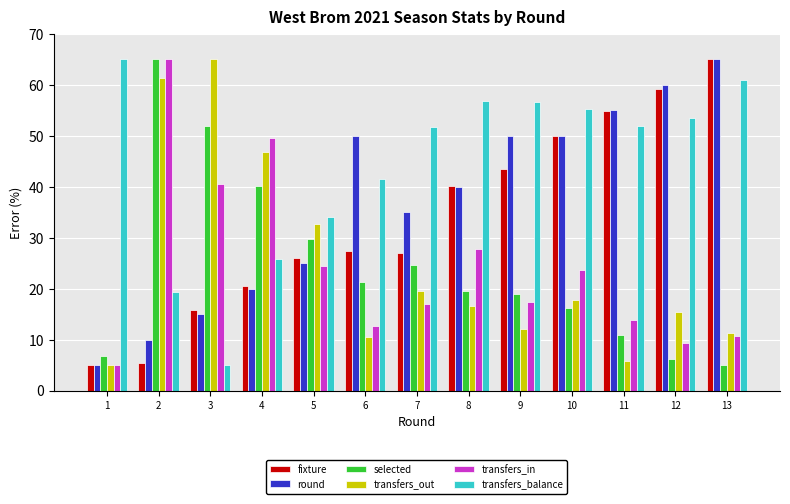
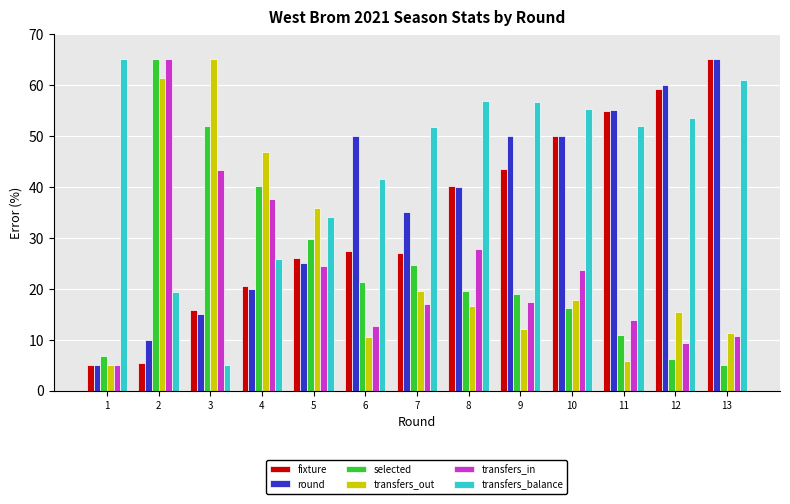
transfers_in, 3: 41 -> 43
transfers_in, 4: 50 -> 38
transfers_out, 5: 33 -> 36
